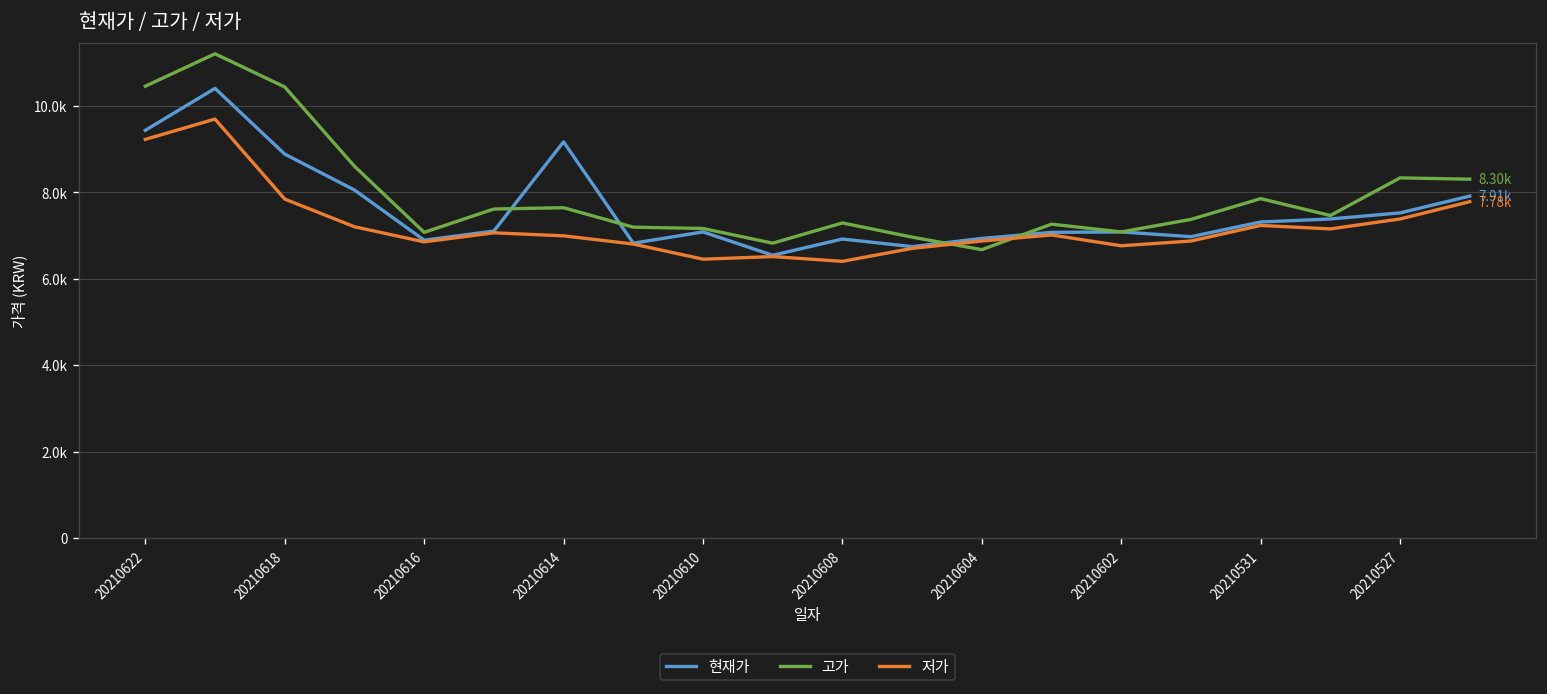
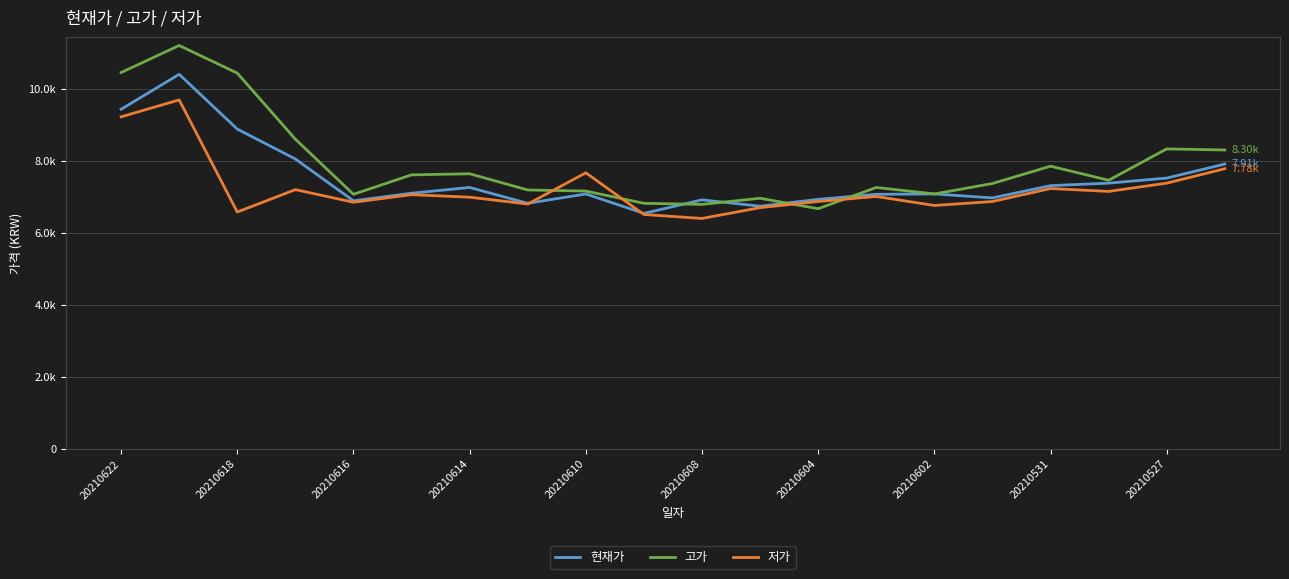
저가, 20210618: 7800 -> 6600
현재가, 20210614: 9200 -> 7300
저가, 20210610: 6500 -> 7700
고가, 20210608: 7300 -> 6800
